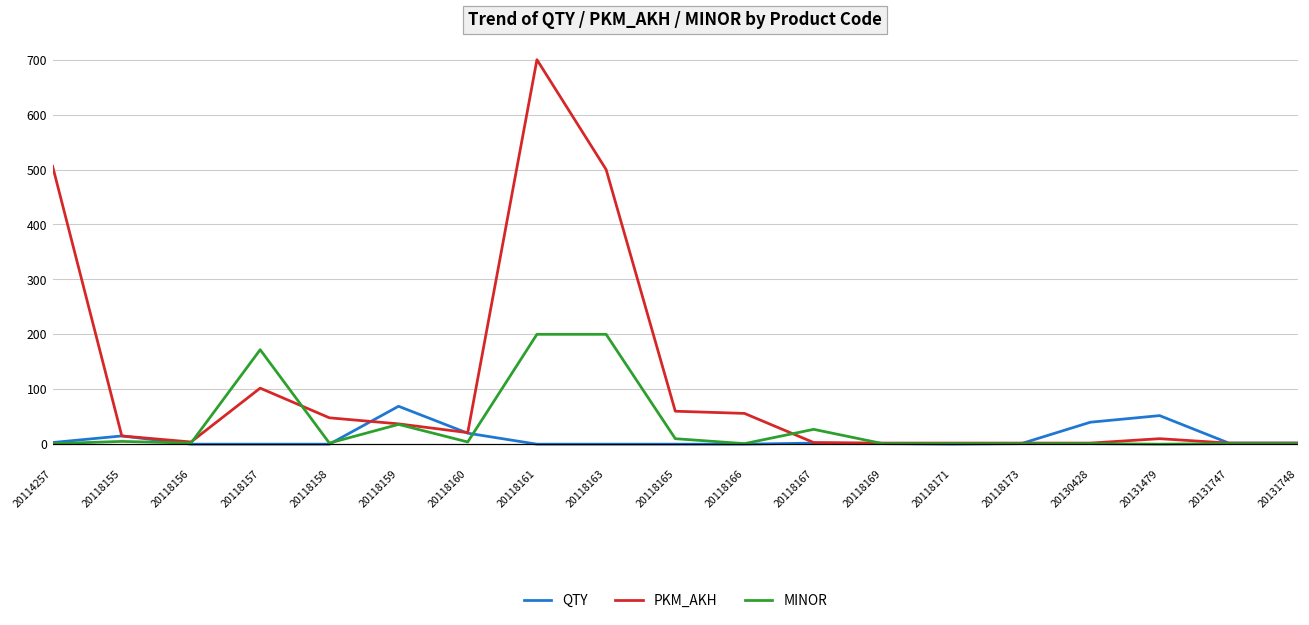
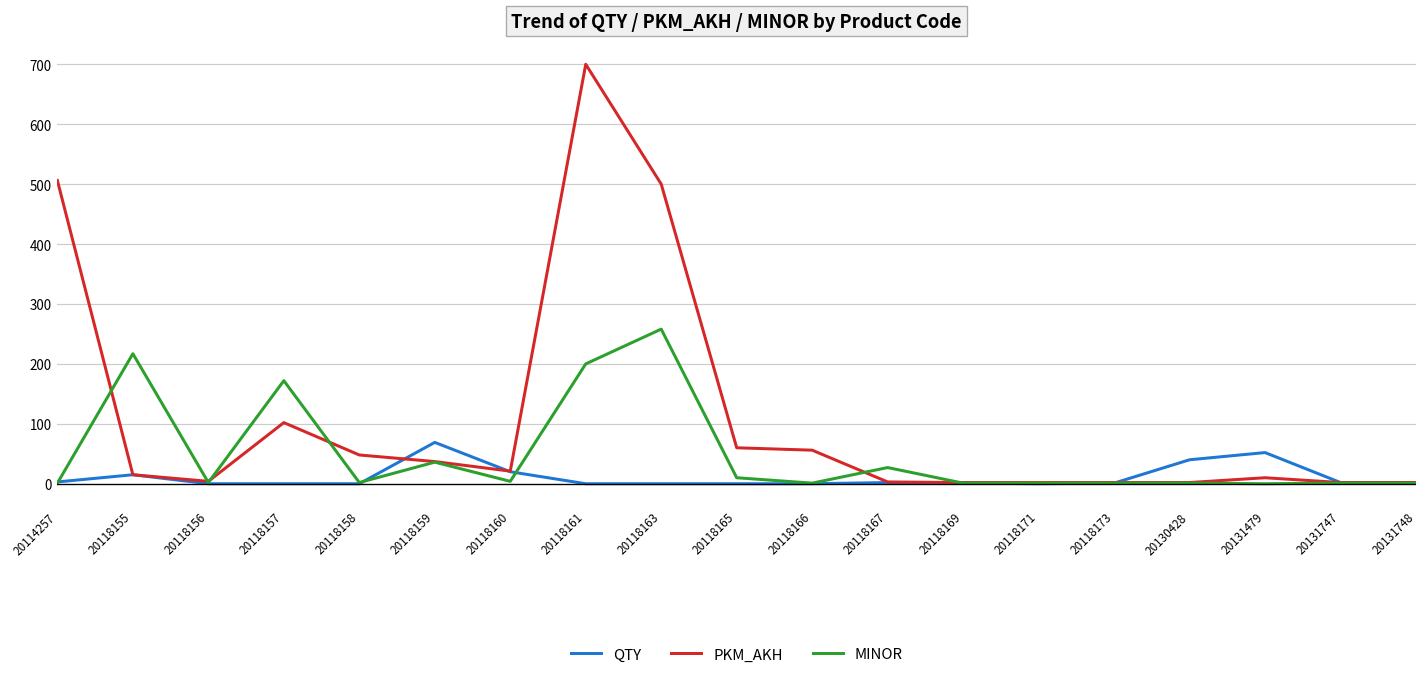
MINOR, 20118155: 10 -> 220
MINOR, 20118163: 200 -> 260
